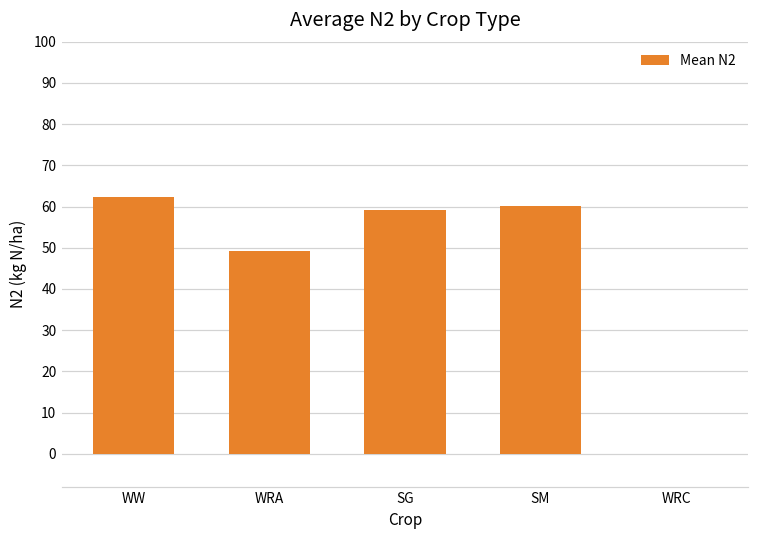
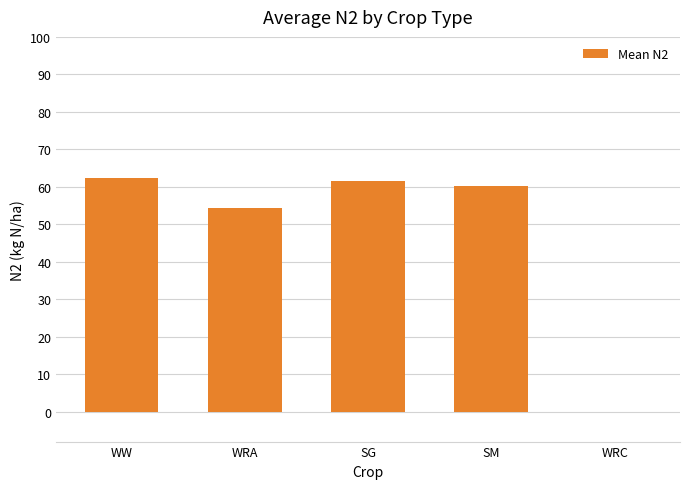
WRA: 49 -> 54
SG: 59 -> 62
